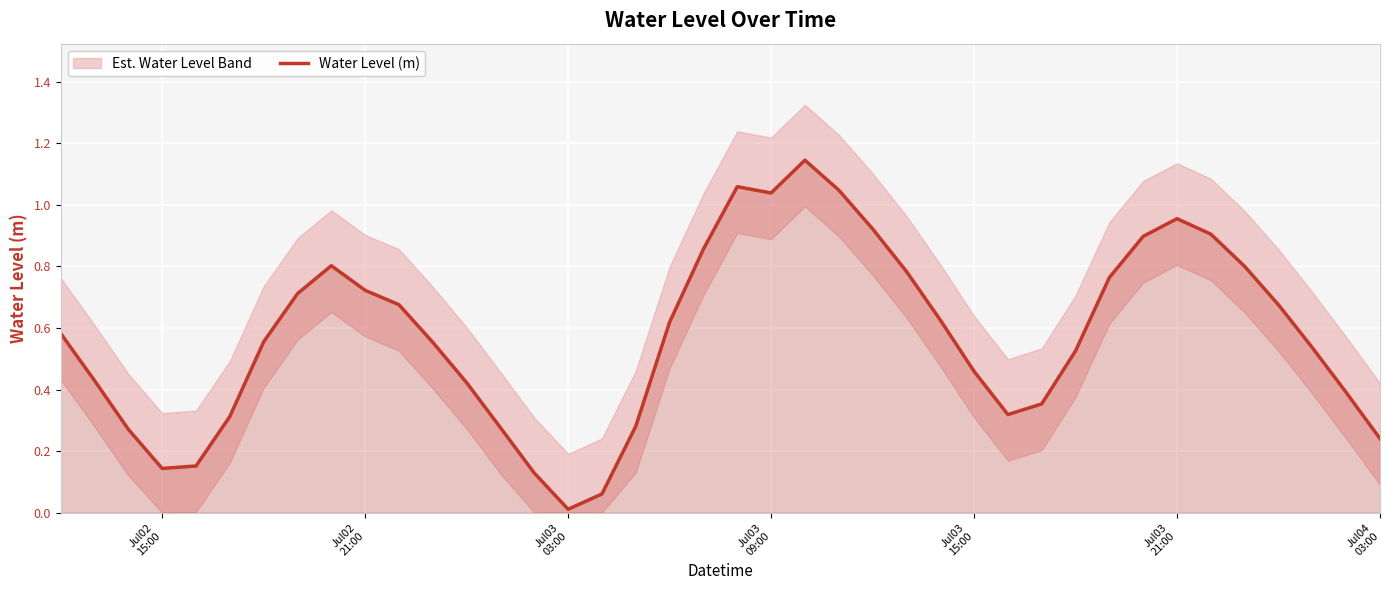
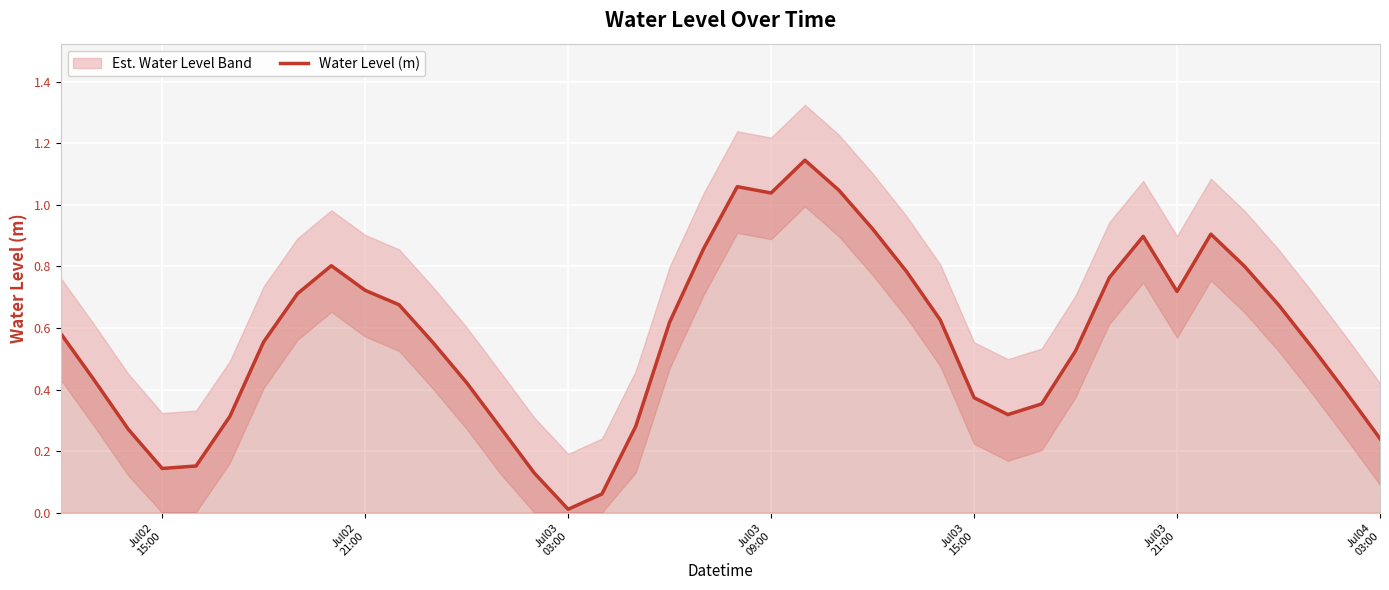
Water Level (m), Jul03 15:00: 0.46 -> 0.37
Water Level (m), Jul03 21:00: 0.96 -> 0.72
